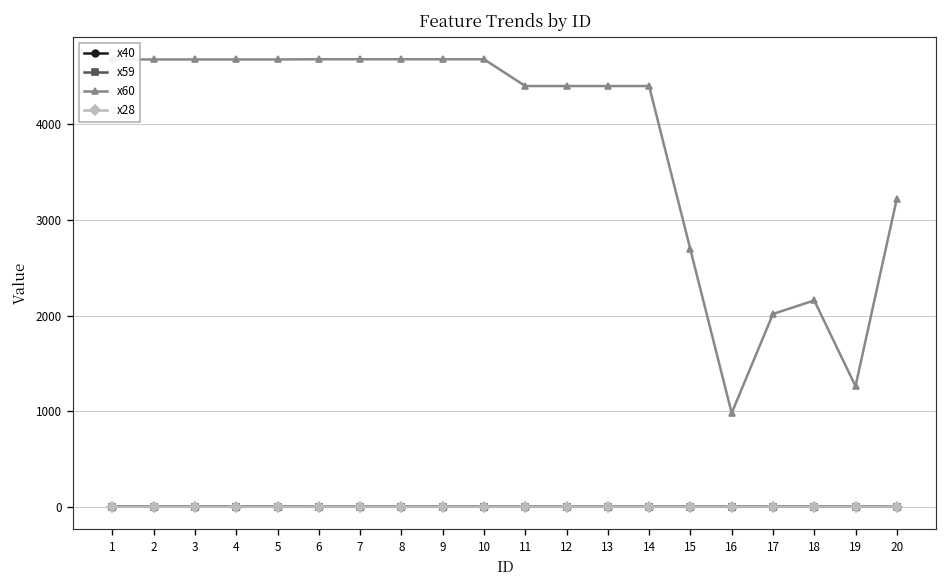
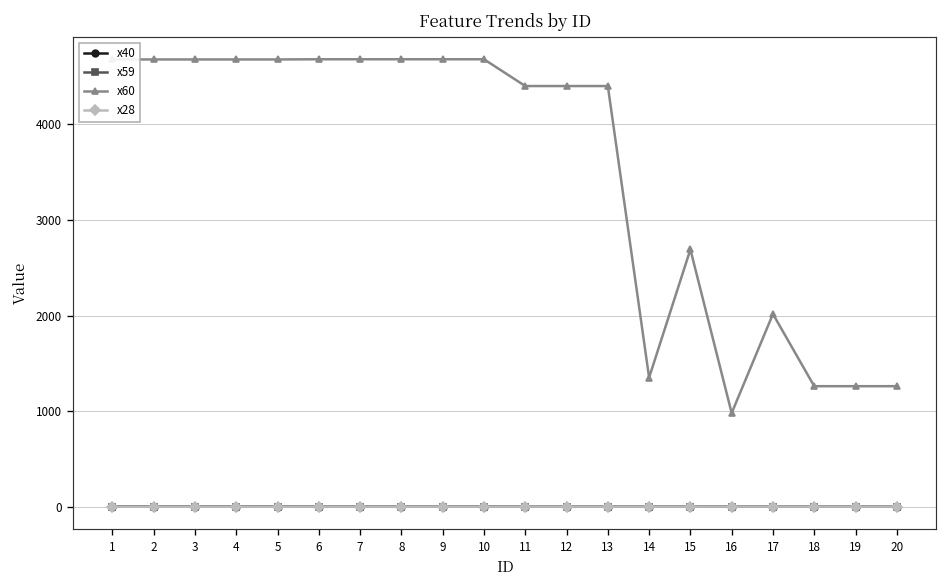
x60, 14: 4400 -> 1400
x60, 18: 2200 -> 1300
x60, 20: 3200 -> 1300
